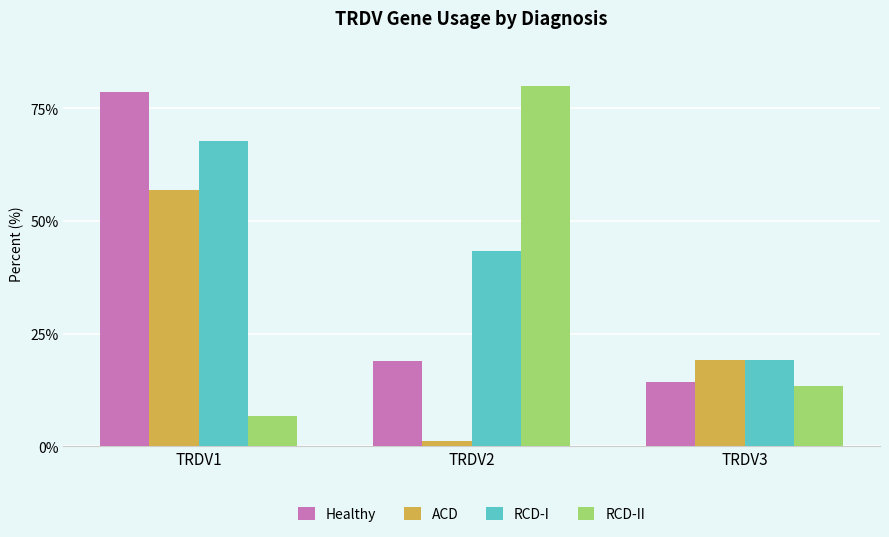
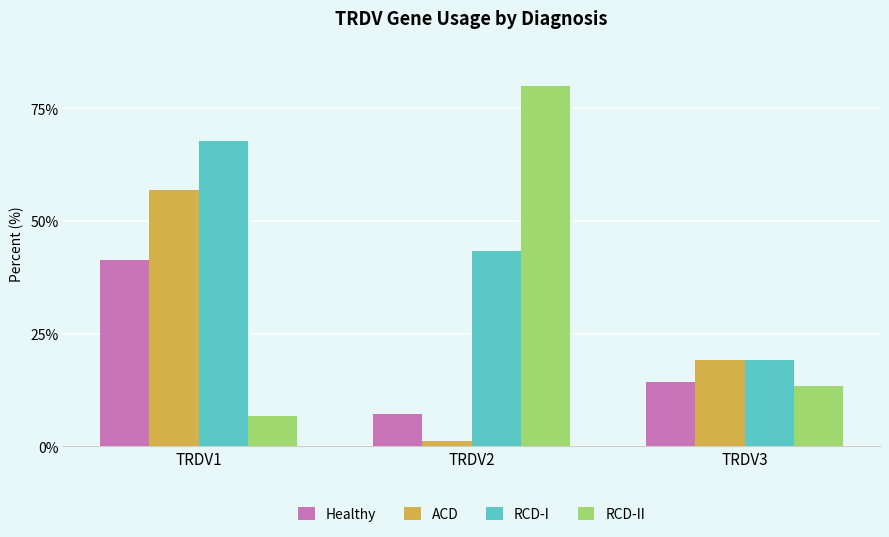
Healthy, TRDV1: 79% -> 41%
Healthy, TRDV2: 19% -> 7%
